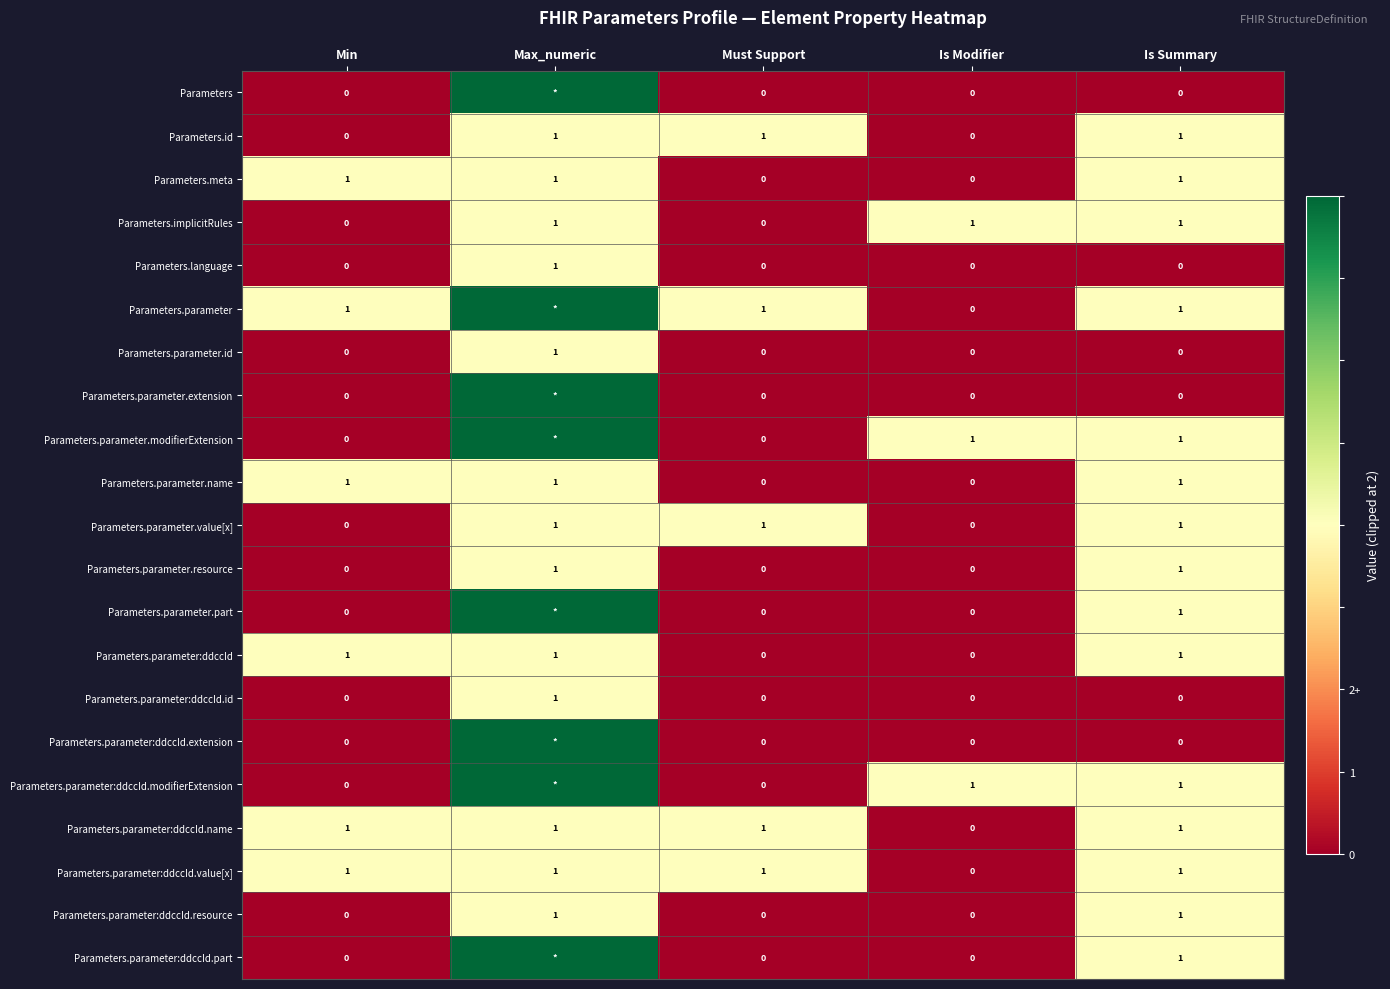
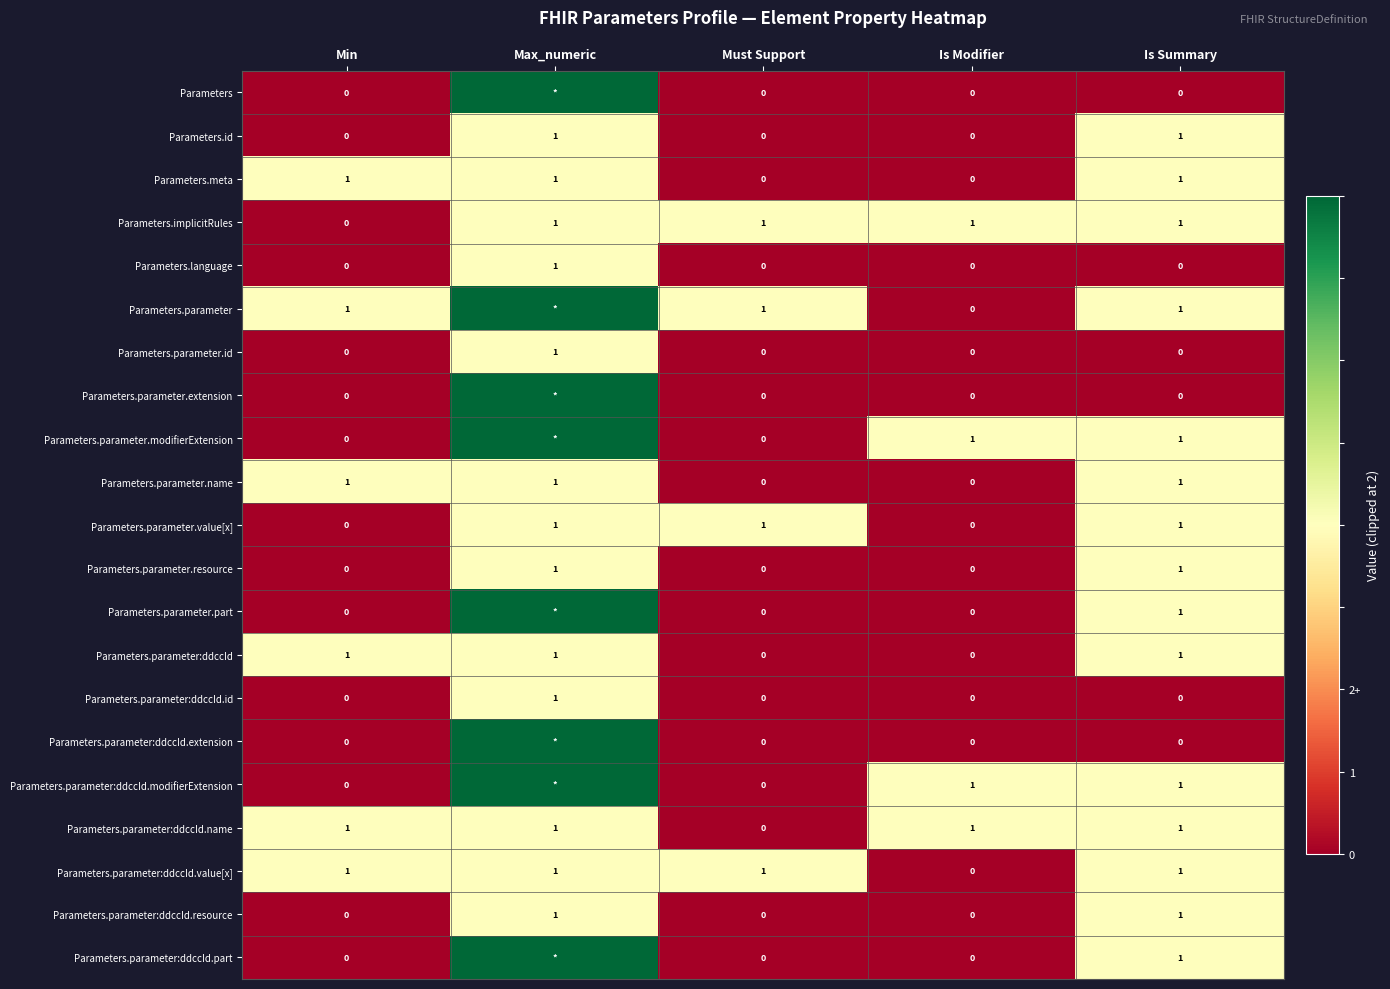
Parameters.id, Must Support: 1 -> 0
Parameters.implicitRules, Must Support: 0 -> 1
Parameters.parameter:ddccId.name, Must Support: 1 -> 0
Parameters.parameter:ddccId.name, Is Modifier: 0 -> 1
